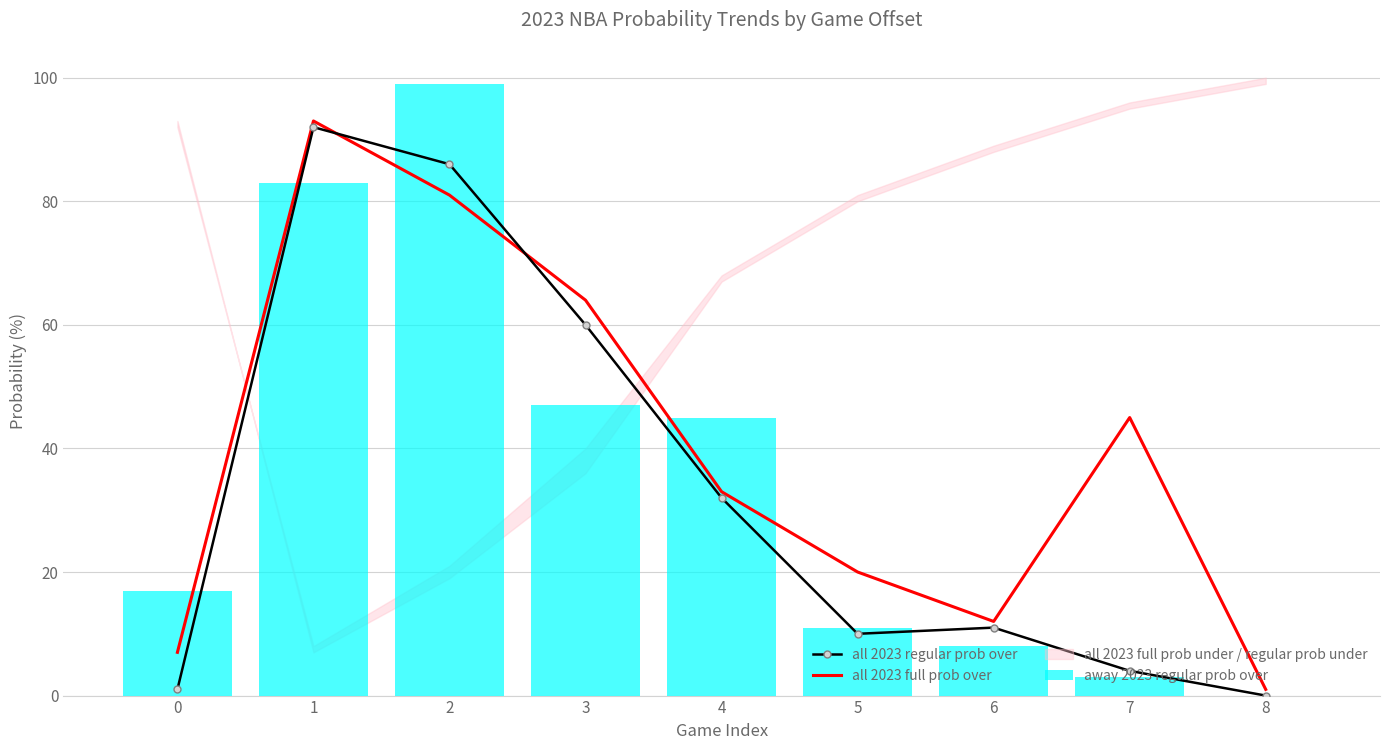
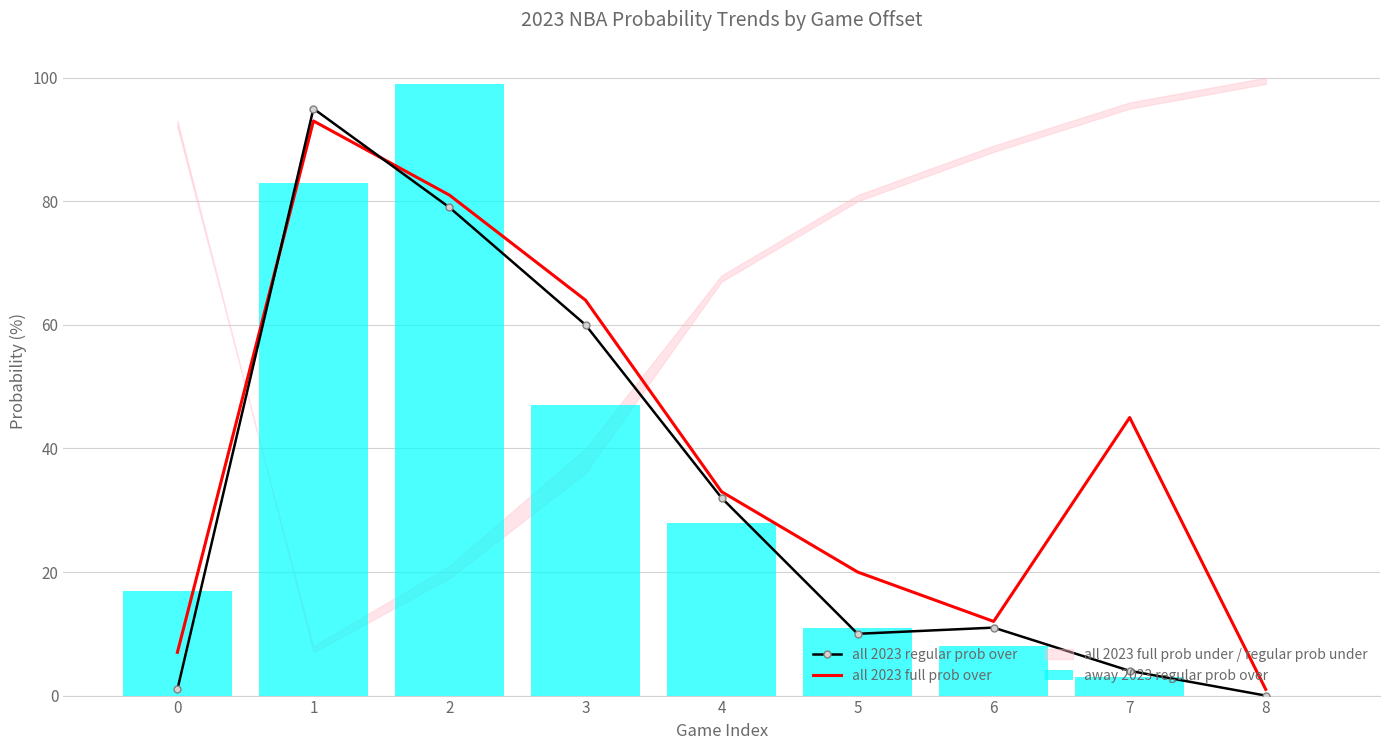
all 2023 regular prob over, 1: 92 -> 95
all 2023 regular prob over, 2: 86 -> 79
away 2023 regular prob over, 4: 45 -> 28
